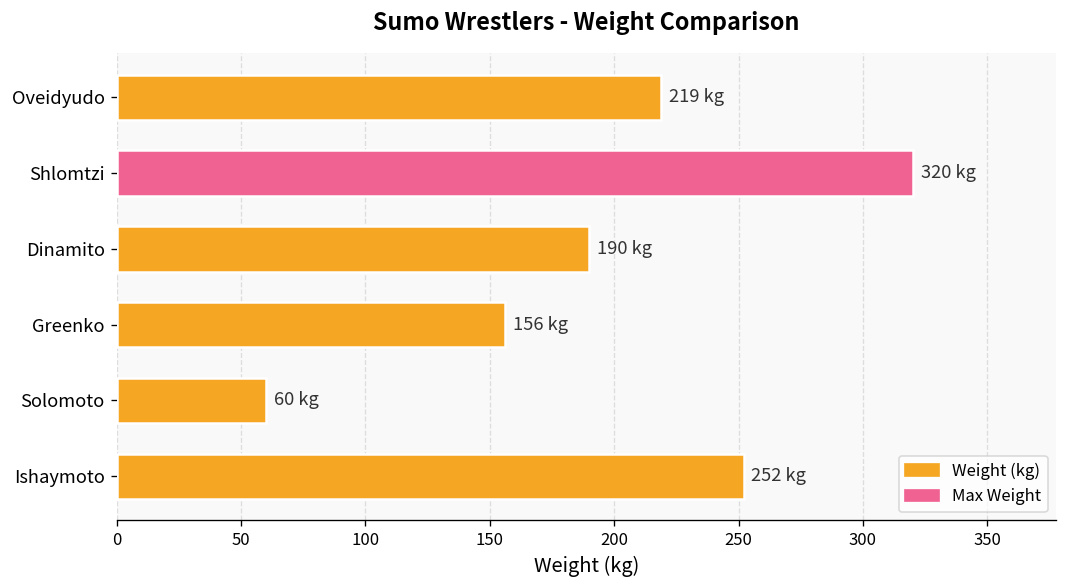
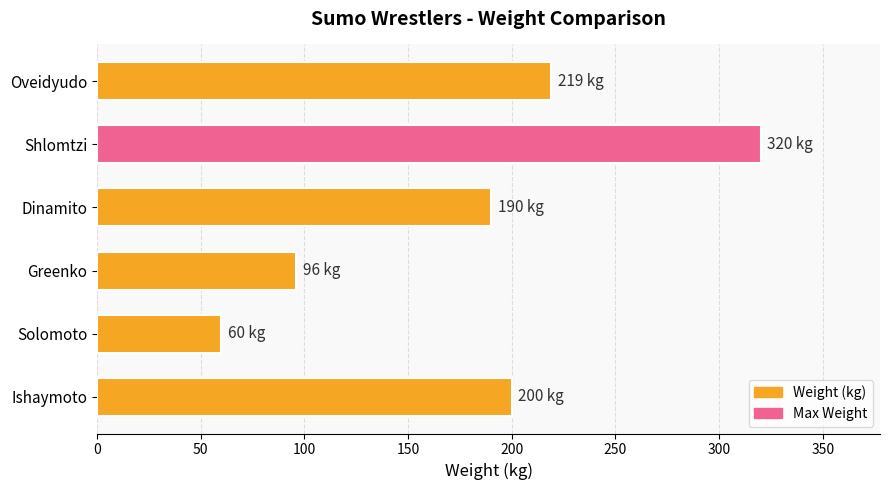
Greenko: 156 -> 96
Ishaymoto: 252 -> 200
